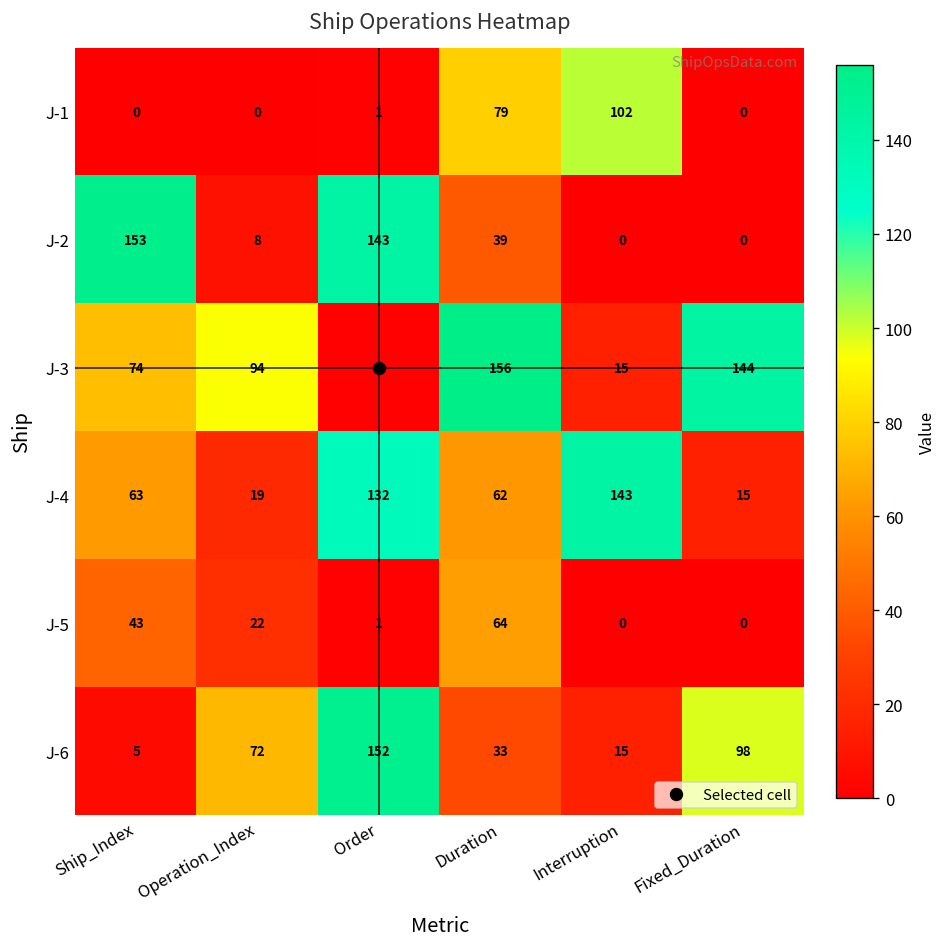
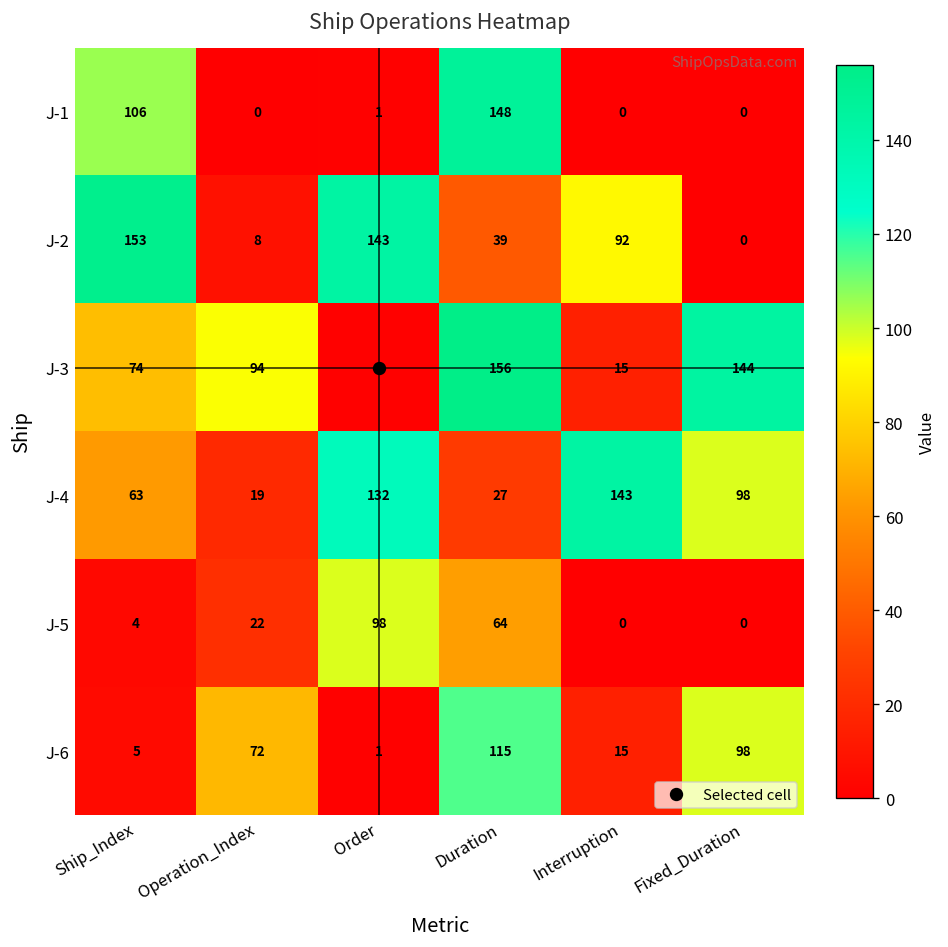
J-1, Ship_Index: 0 -> 106
J-1, Duration: 79 -> 148
J-1, Interruption: 102 -> 0
J-2, Interruption: 0 -> 92
J-4, Duration: 62 -> 27
J-4, Fixed_Duration: 15 -> 98
J-5, Ship_Index: 43 -> 4
J-5, Order: 1 -> 98
J-6, Order: 152 -> 1
J-6, Duration: 33 -> 115
